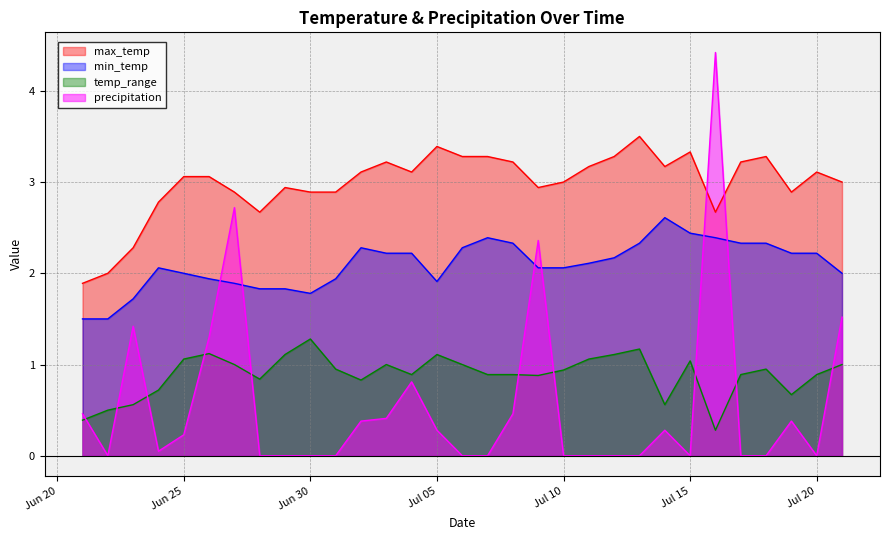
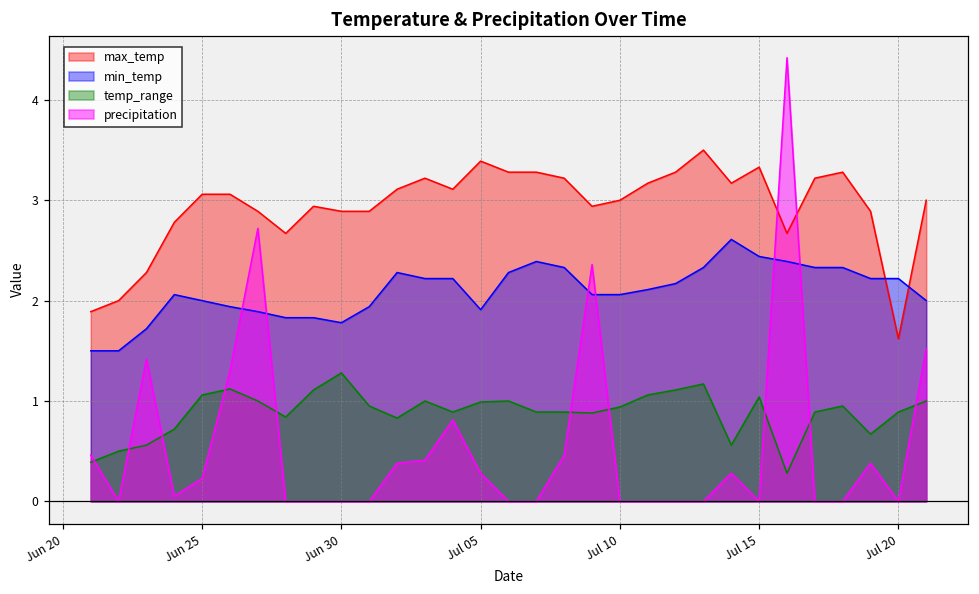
temp_range, Jul 05: 1.1 -> 1.0
max_temp, Jul 20: 3.1 -> 1.6
